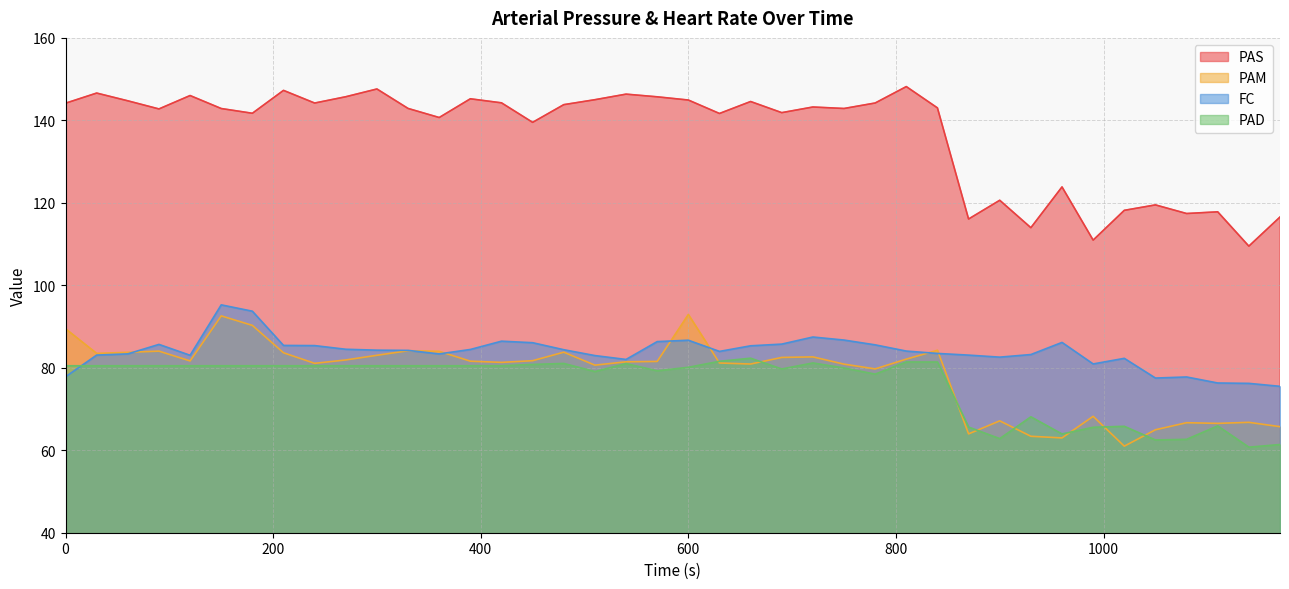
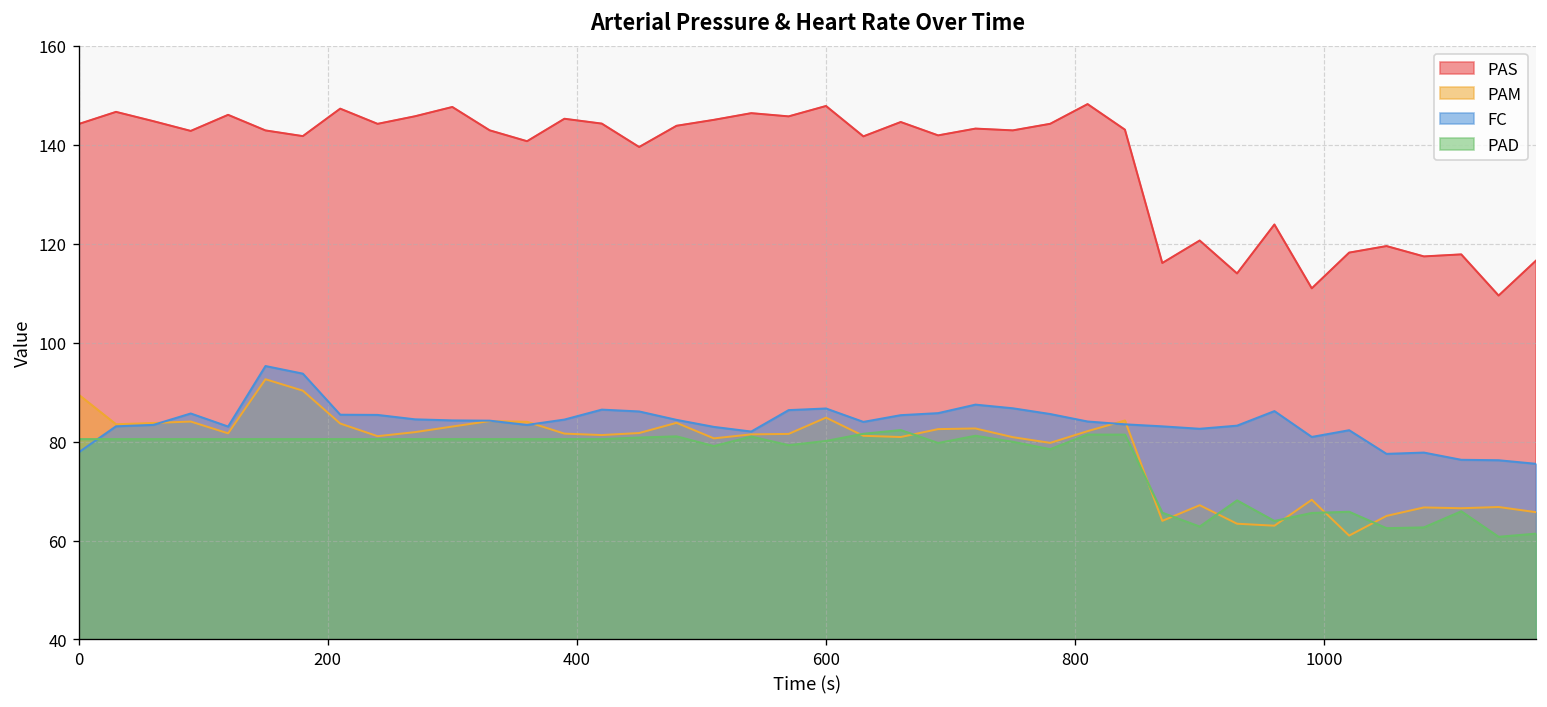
PAS, 600: 145 -> 148
PAM, 600: 93 -> 85
